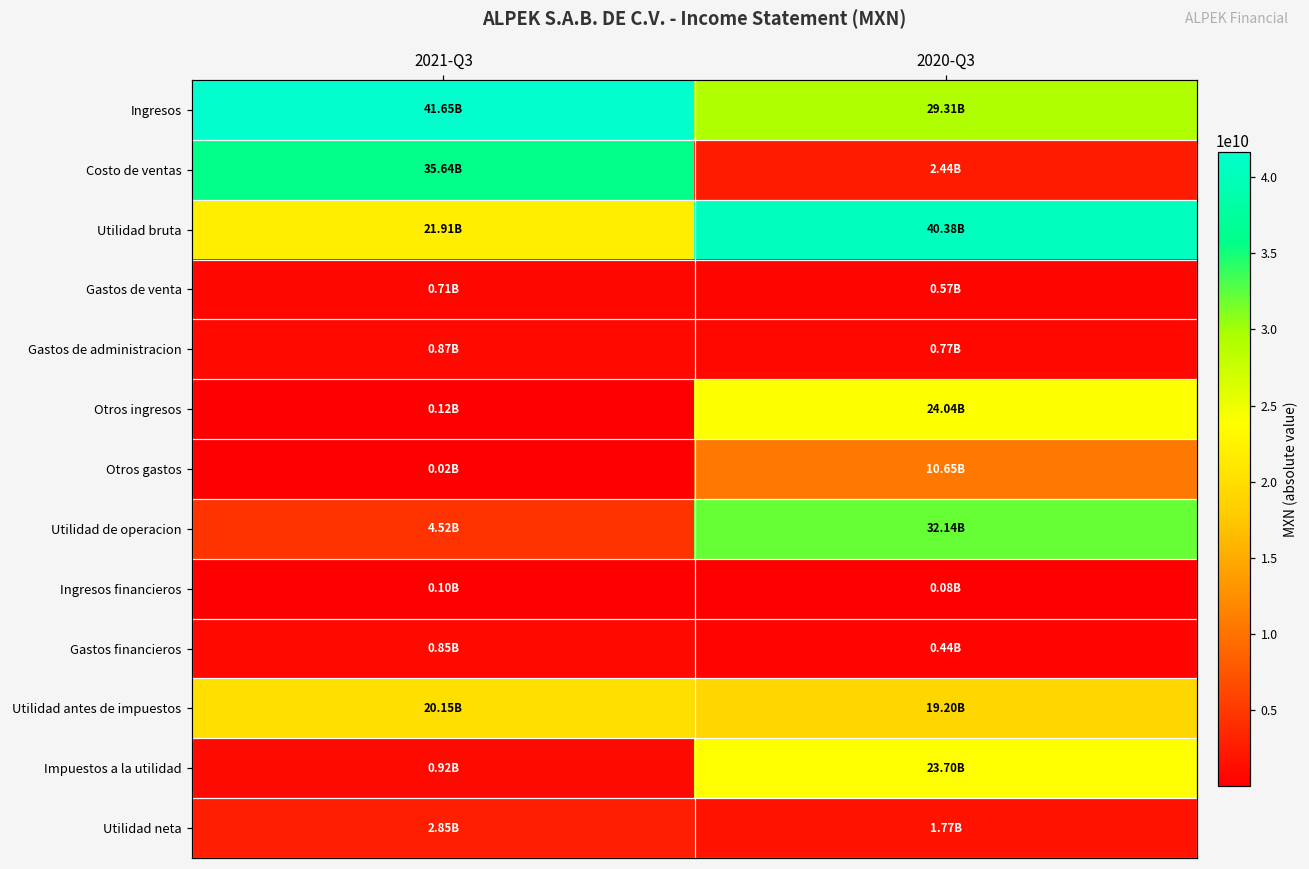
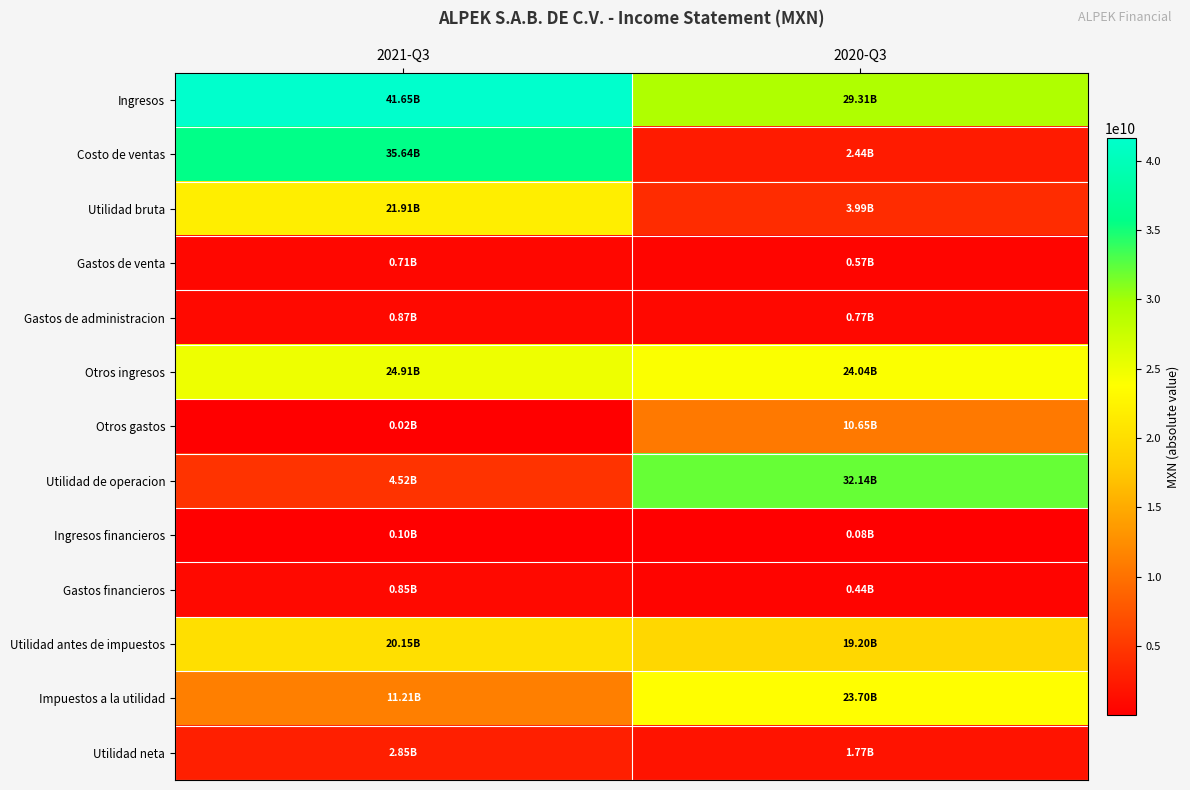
Utilidad bruta, 2020-Q3: 40.38B -> 3.99B
Otros ingresos, 2021-Q3: 0.12B -> 24.91B
Impuestos a la utilidad, 2021-Q3: 0.92B -> 11.21B
